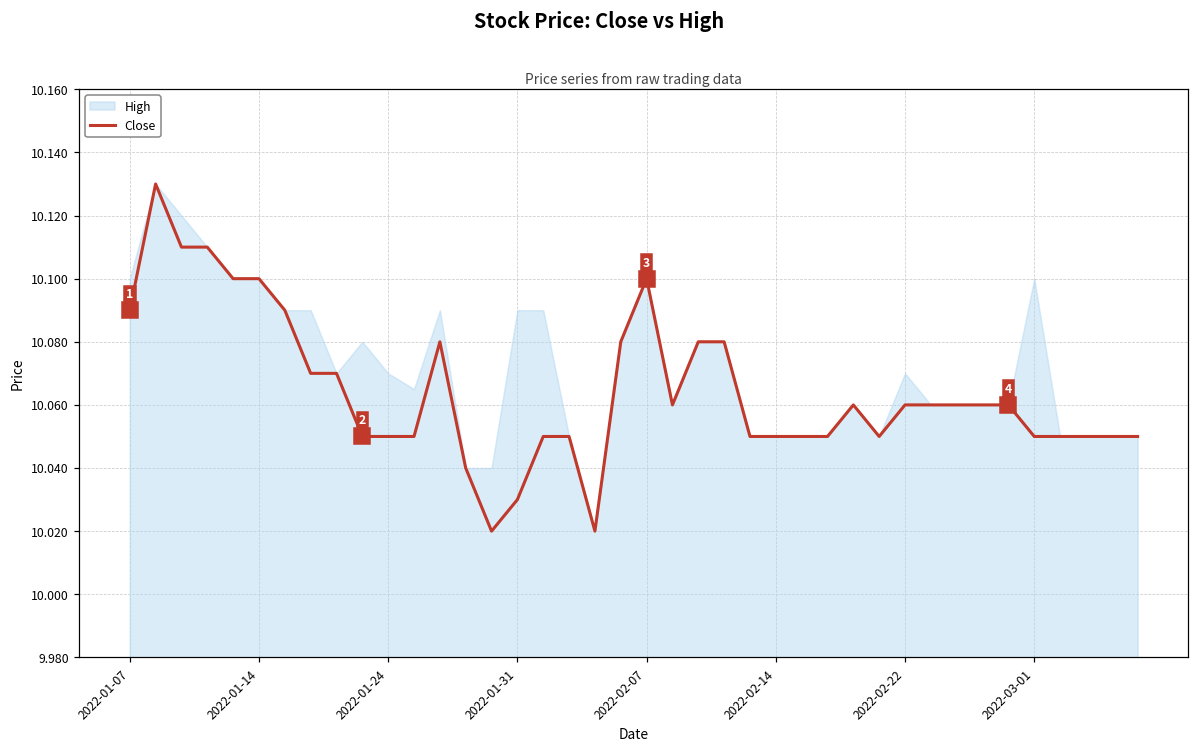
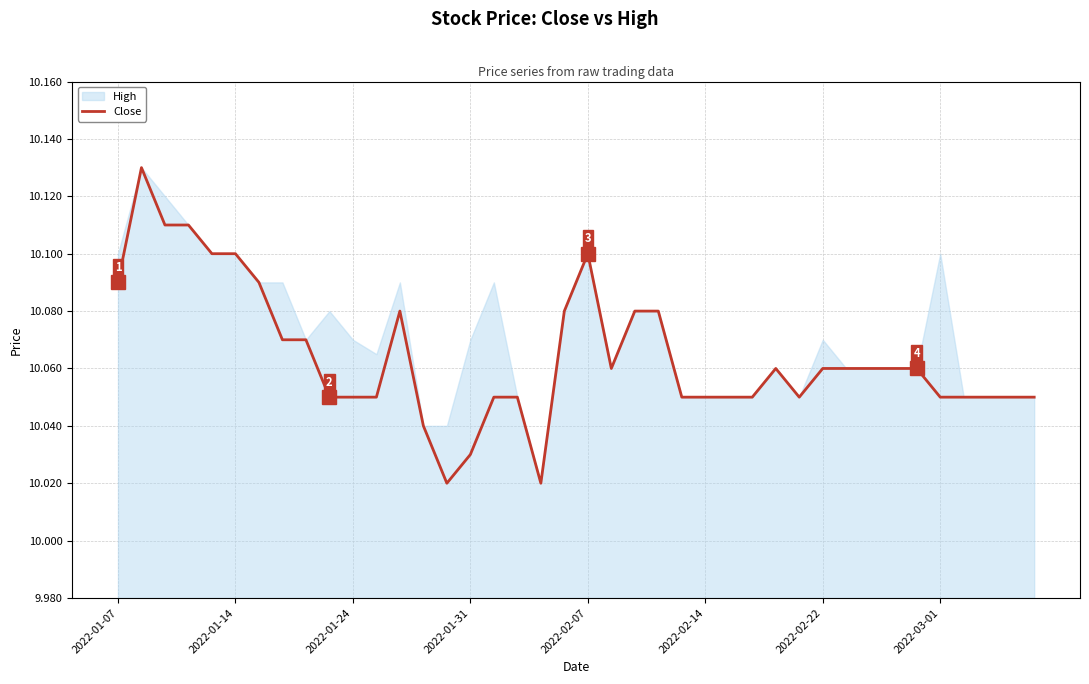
High, 2022-01-31: 10.09 -> 10.07
